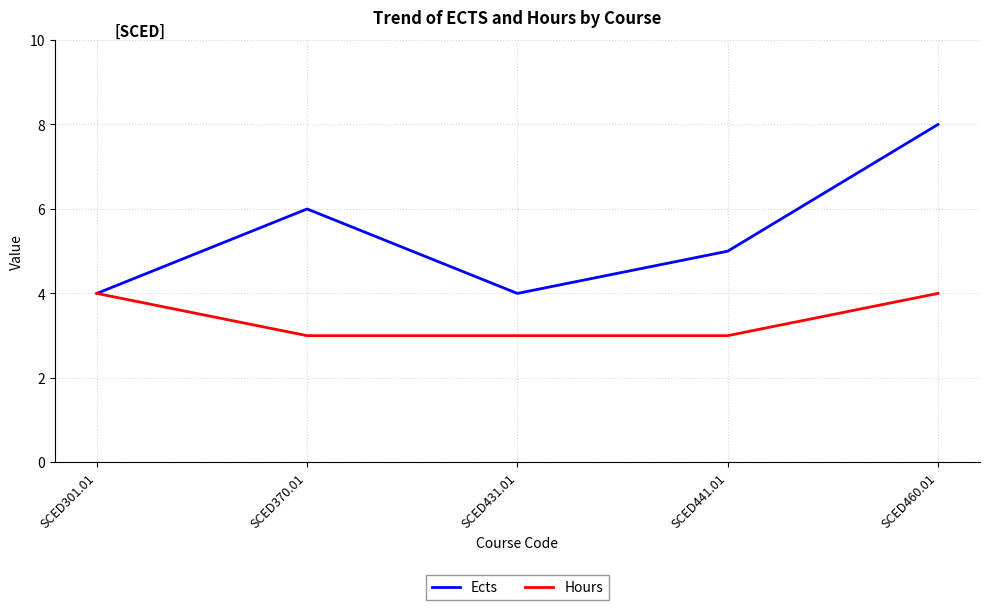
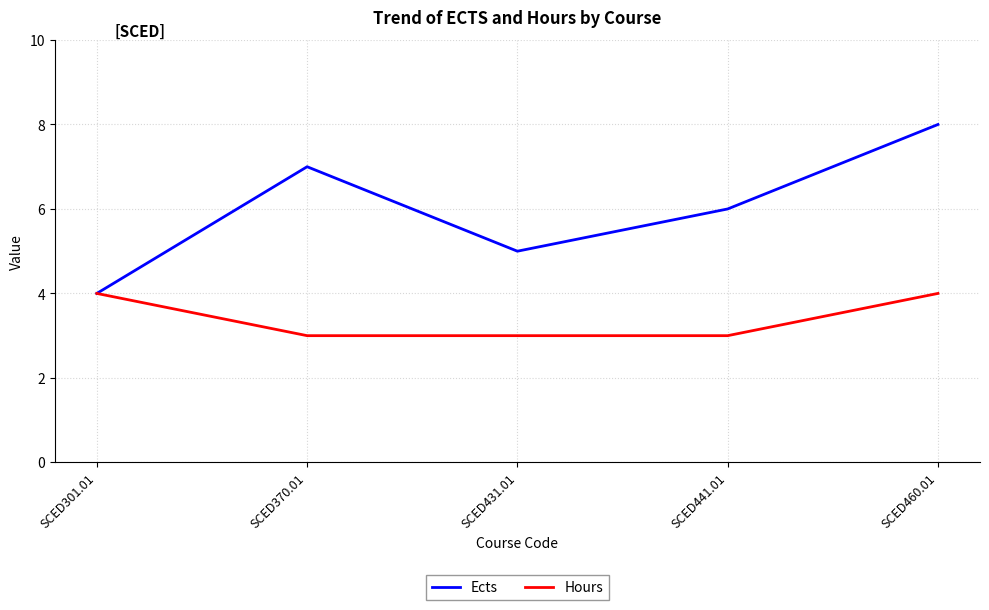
Ects, SCED370.01: 6 -> 7
Ects, SCED431.01: 4 -> 5
Ects, SCED441.01: 5 -> 6
